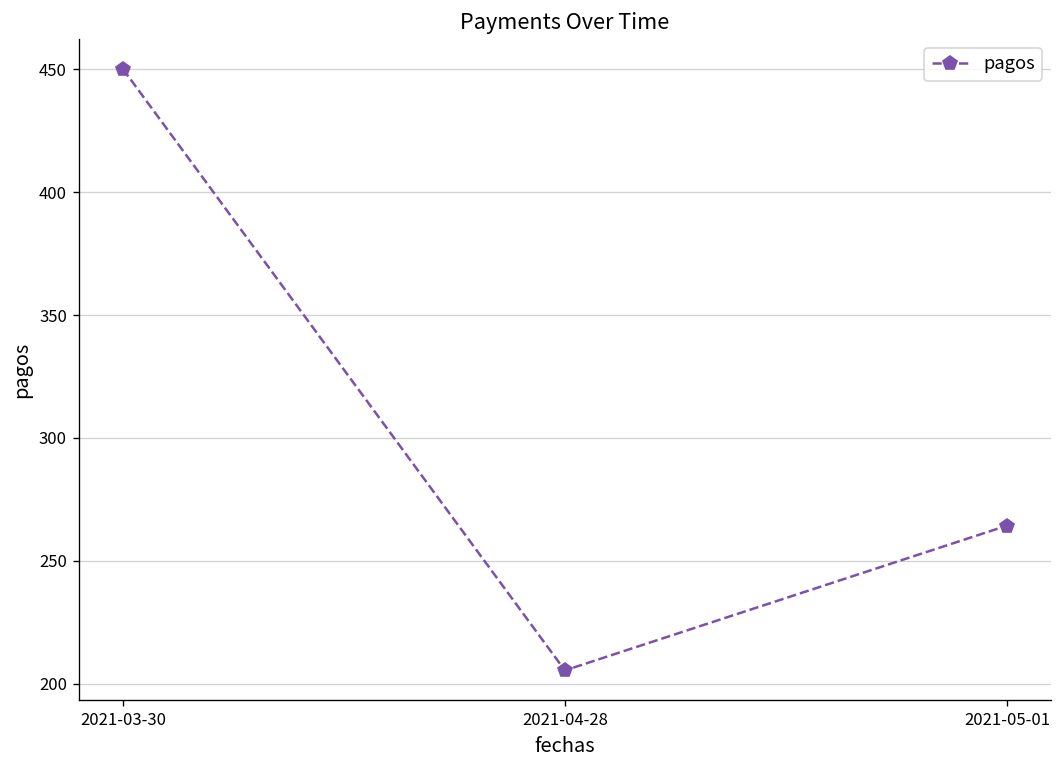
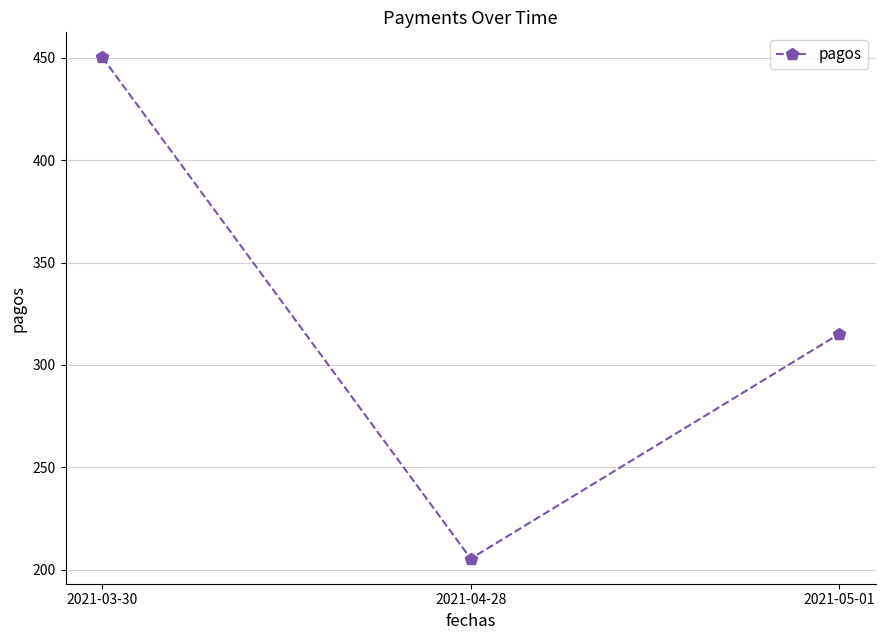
2021-05-01: 264 -> 315
